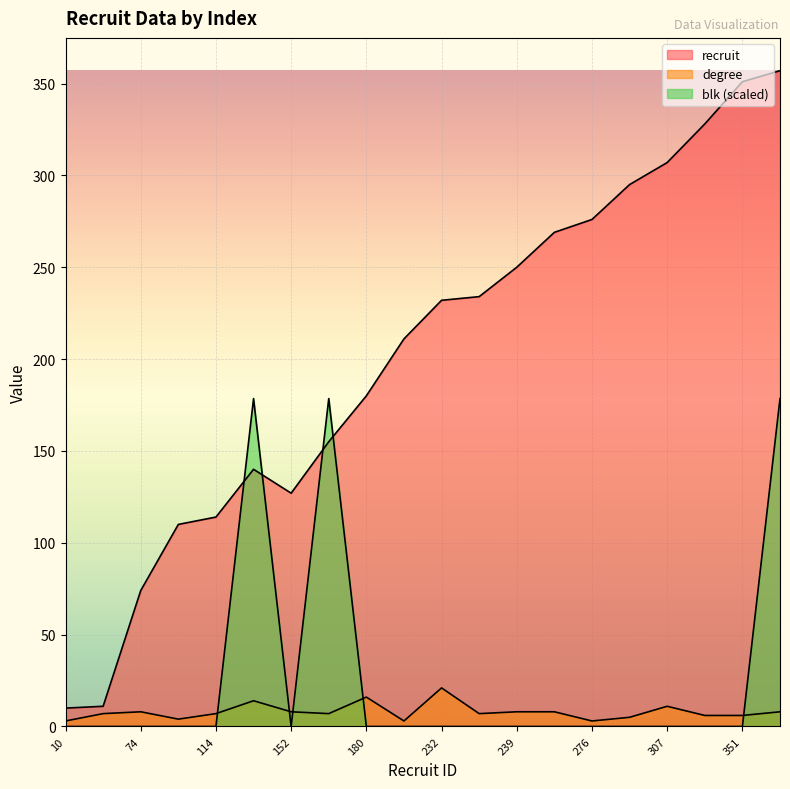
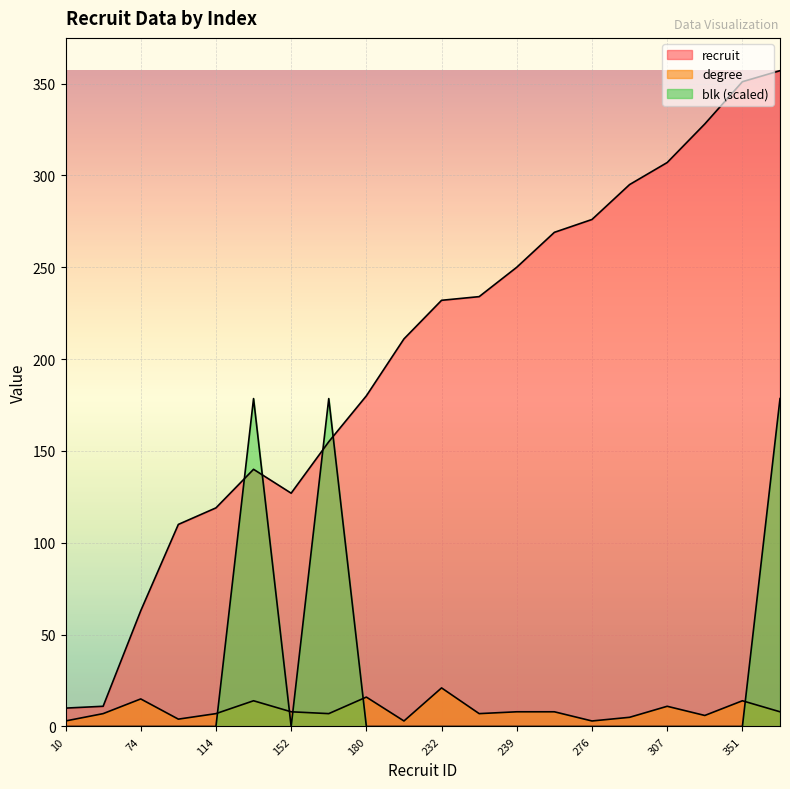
recruit, 74: 74 -> 63
degree, 74: 8 -> 15
recruit, 114: 114 -> 119
degree, 351: 6 -> 14
